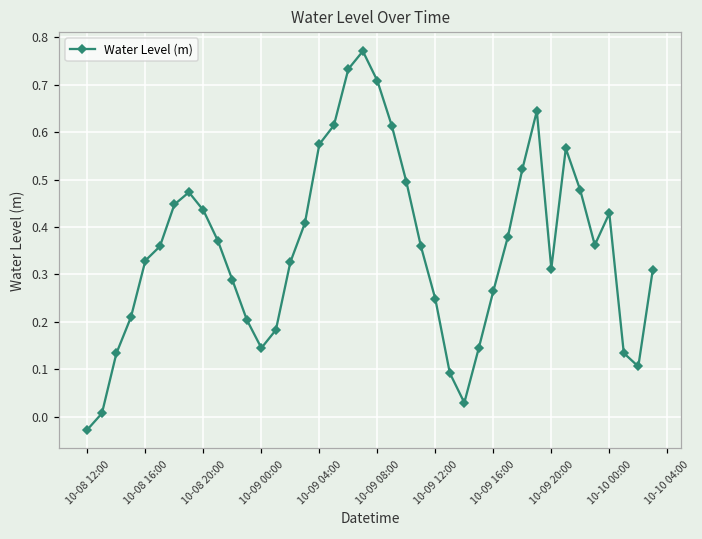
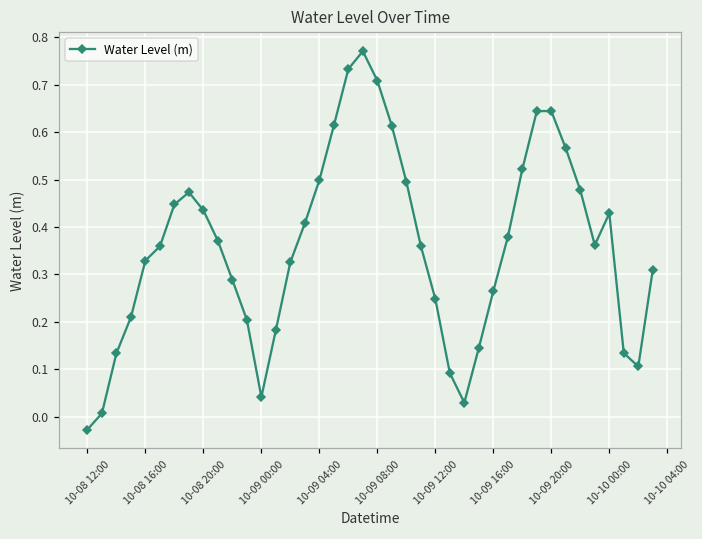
10-09 00:00: 0.14 -> 0.04
10-09 04:00: 0.57 -> 0.50
10-09 20:00: 0.31 -> 0.64
